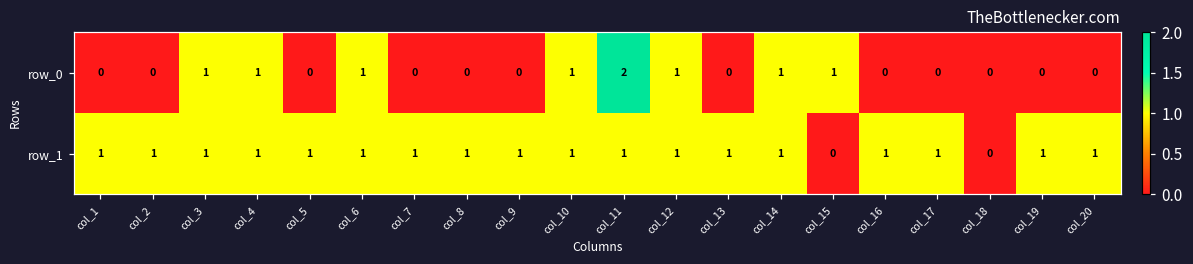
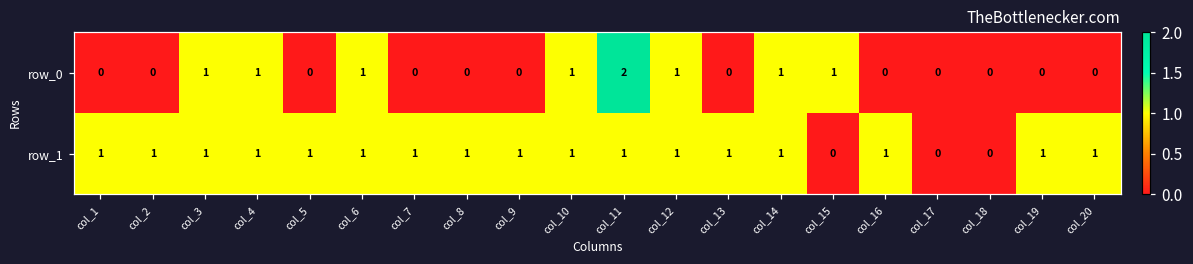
row_1, col_17: 1 -> 0
